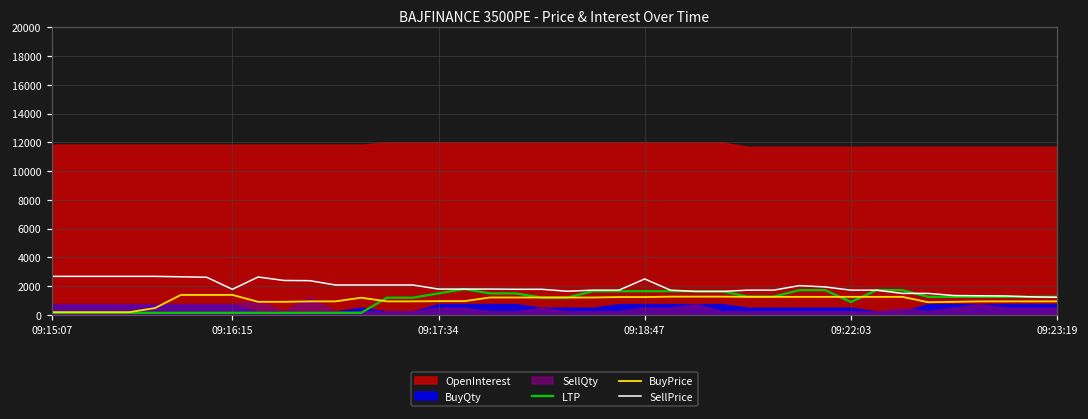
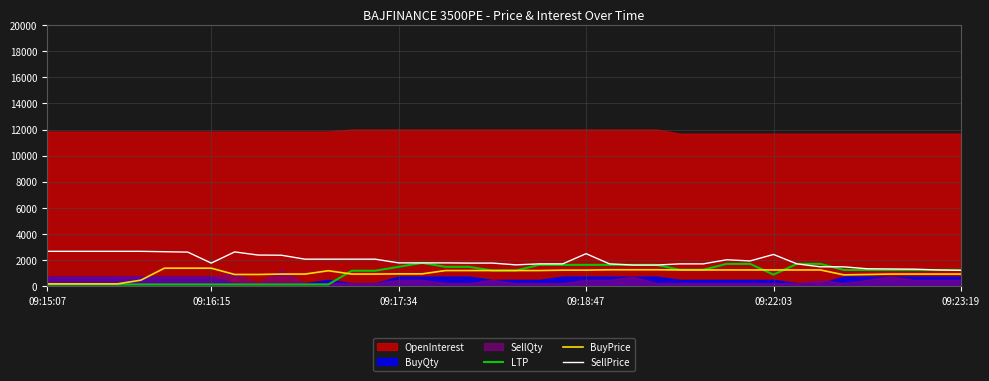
SellPrice, 09:22:03: 1700 -> 2400
